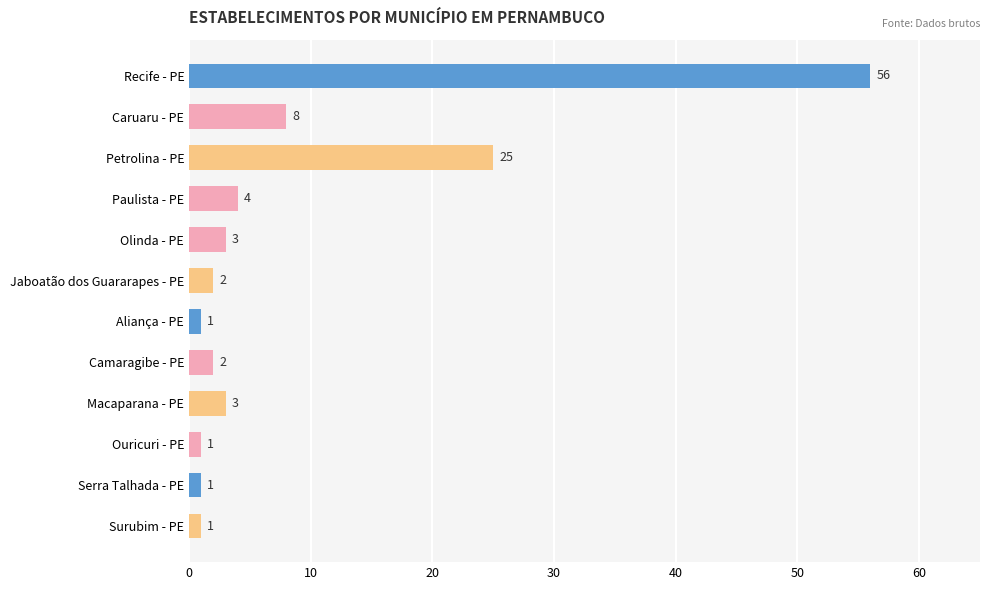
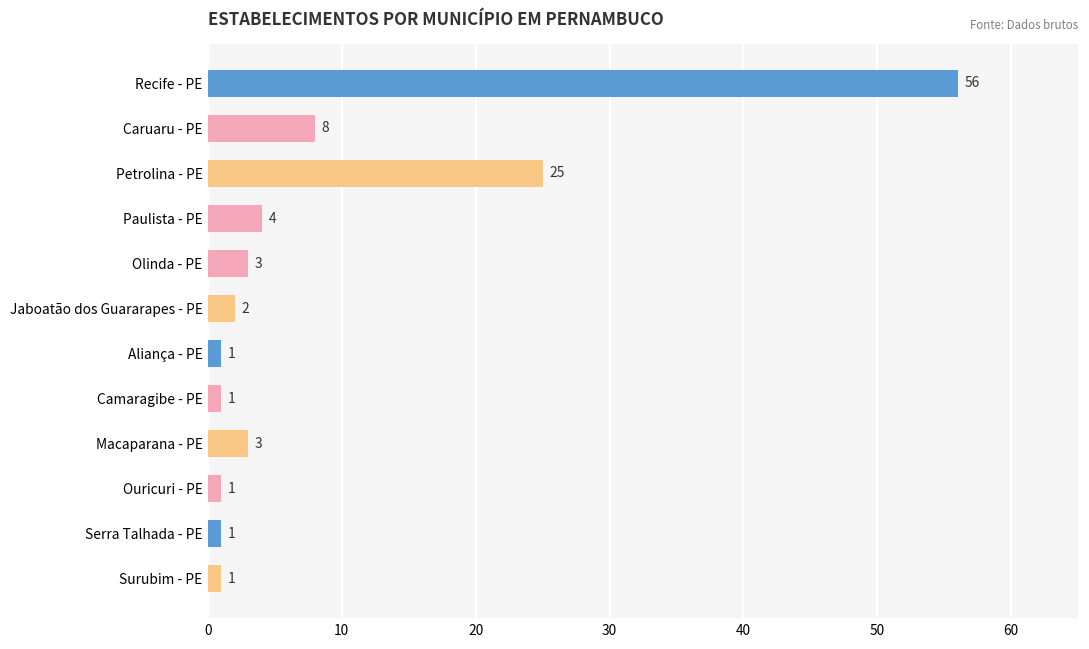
Camaragibe - PE: 2 -> 1
